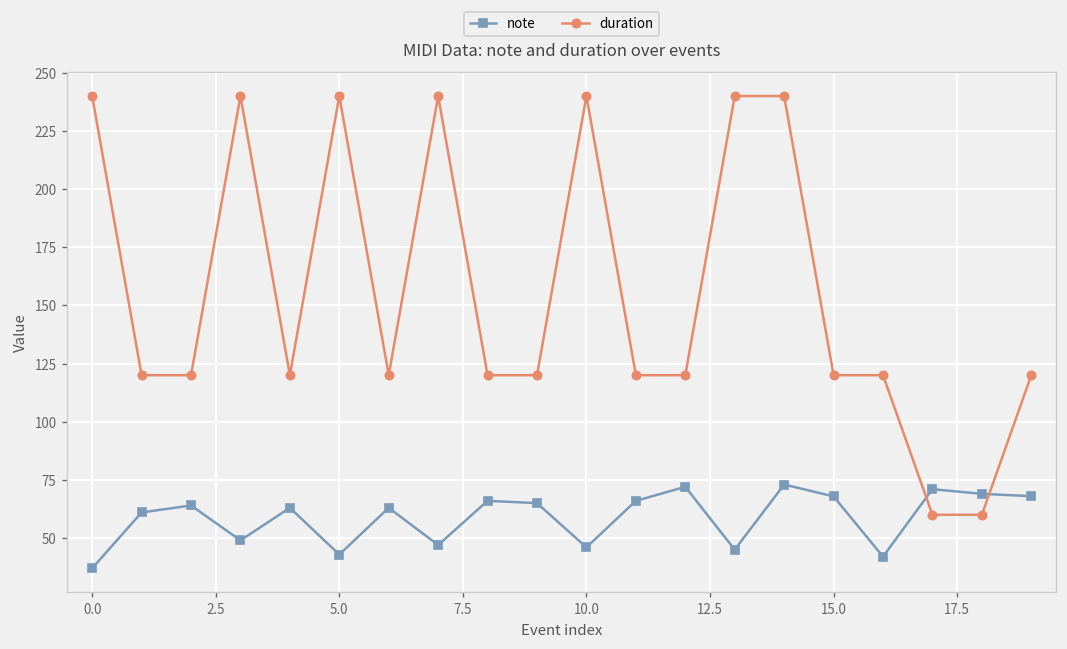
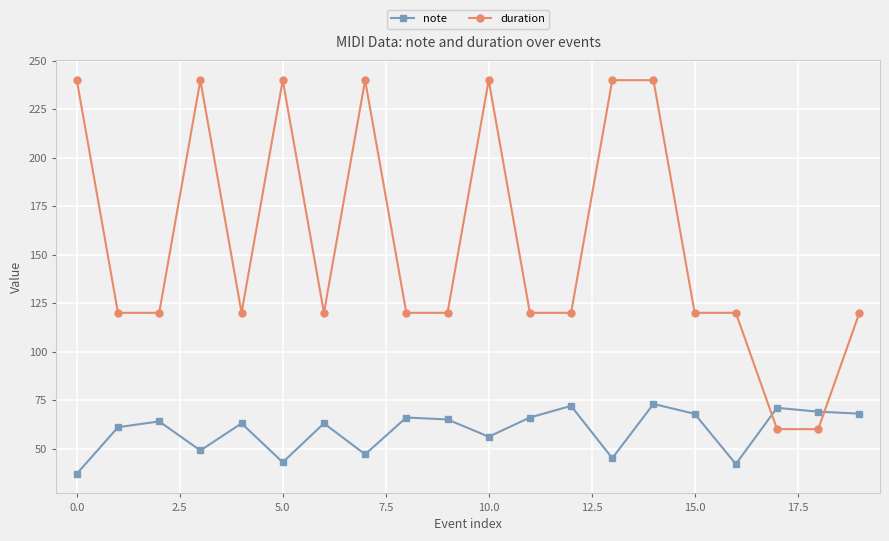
note, 10.0: 46 -> 56
